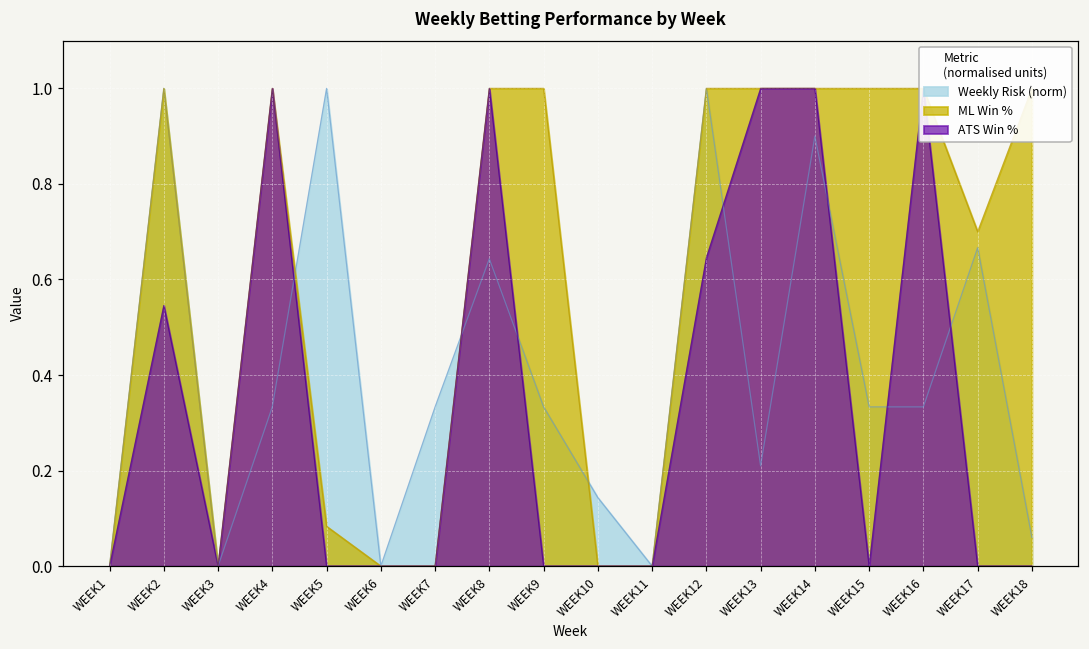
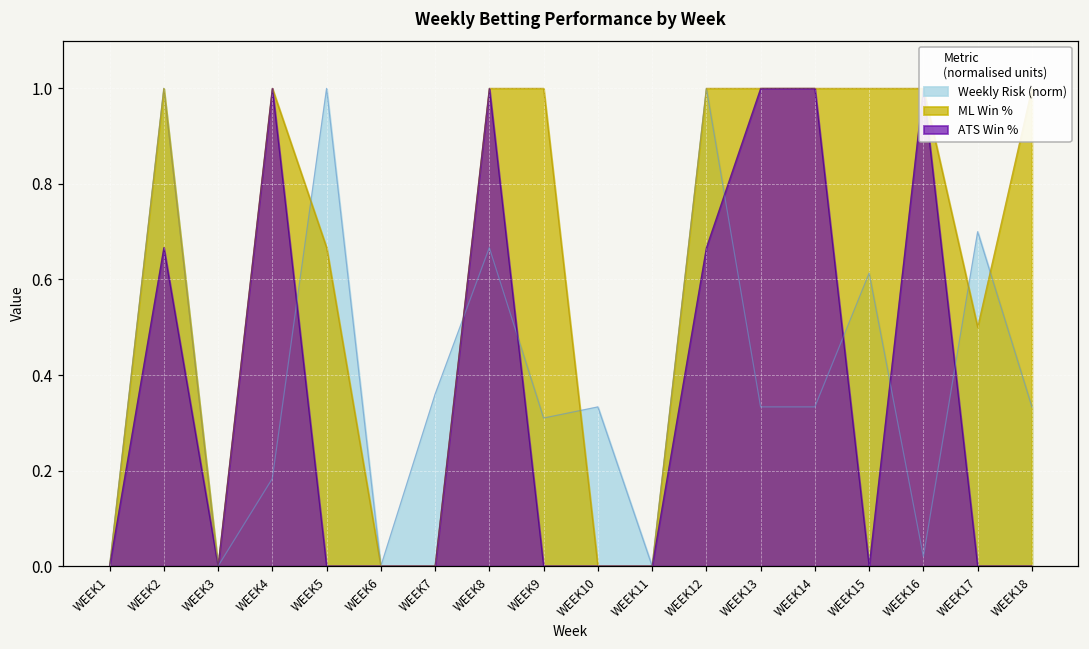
ATS Win %, WEEK2: 0.55 -> 0.67
Weekly Risk (norm), WEEK4: 0.33 -> 0.18
ML Win %, WEEK5: 0.08 -> 0.67
Weekly Risk (norm), WEEK7: 0.33 -> 0.36
Weekly Risk (norm), WEEK8: 0.64 -> 0.67
Weekly Risk (norm), WEEK9: 0.33 -> 0.31
Weekly Risk (norm), WEEK10: 0.14 -> 0.33
ATS Win %, WEEK12: 0.65 -> 0.67
Weekly Risk (norm), WEEK13: 0.21 -> 0.33
Weekly Risk (norm), WEEK14: 0.90 -> 0.33
Weekly Risk (norm), WEEK15: 0.33 -> 0.61
Weekly Risk (norm), WEEK16: 0.33 -> 0.02
Weekly Risk (norm), WEEK17: 0.67 -> 0.70
ML Win %, WEEK17: 0.7 -> 0.5
Weekly Risk (norm), WEEK18: 0.06 -> 0.33
